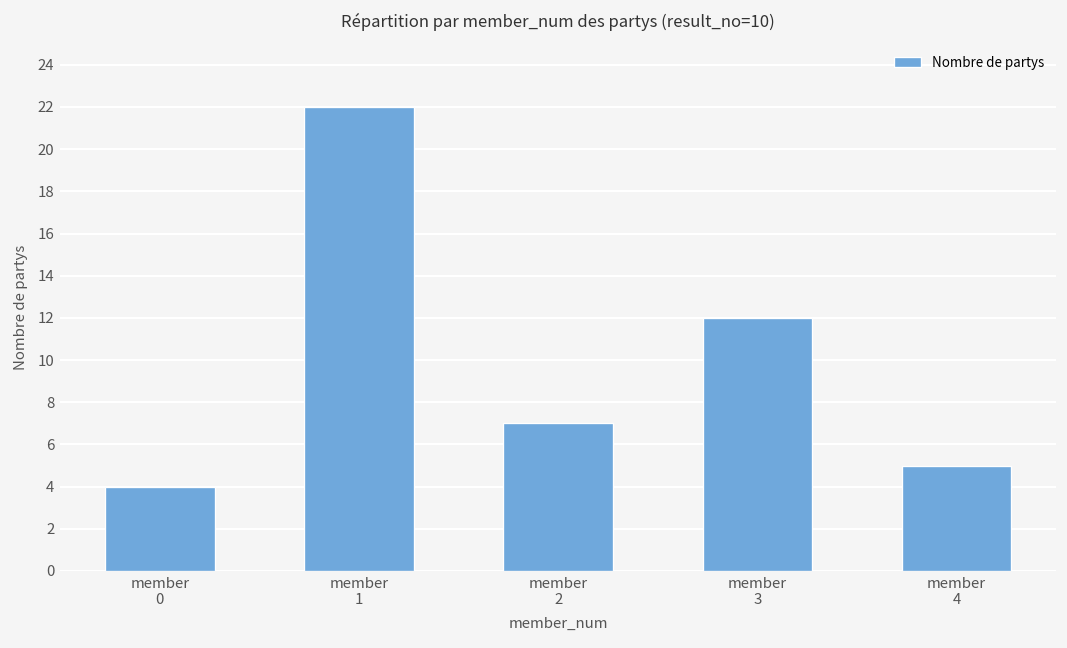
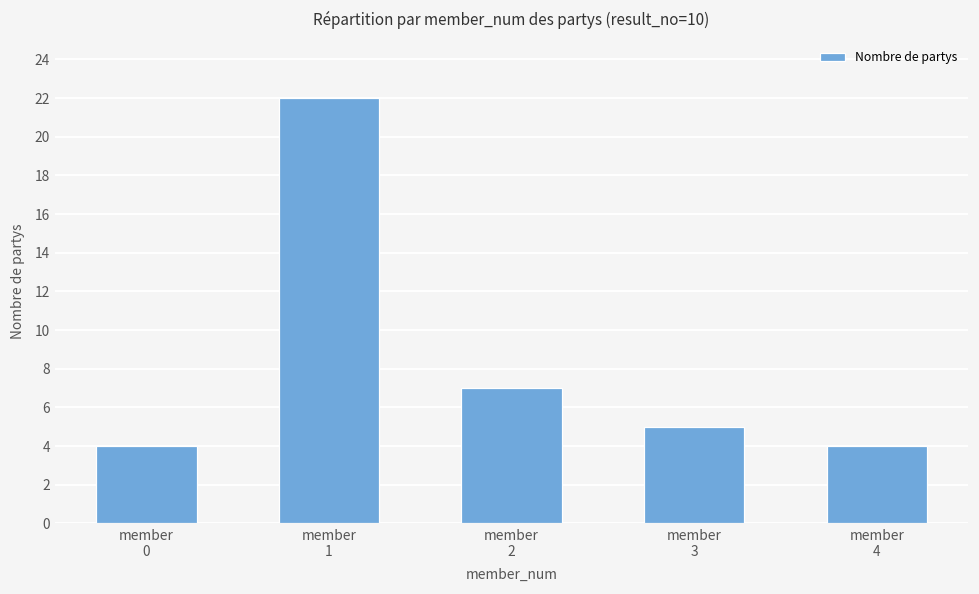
member 3: 12 -> 5
member 4: 5 -> 4
